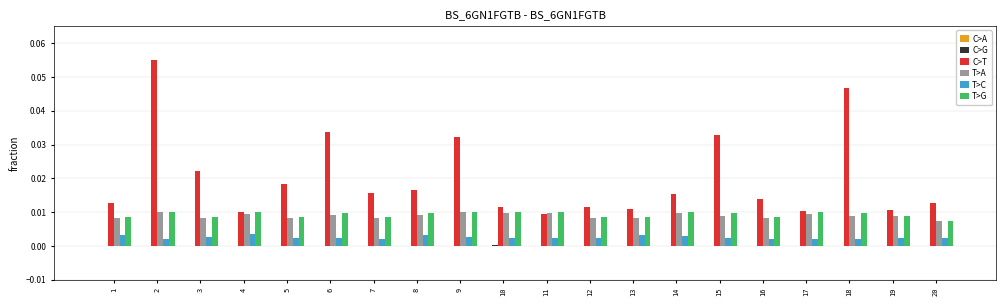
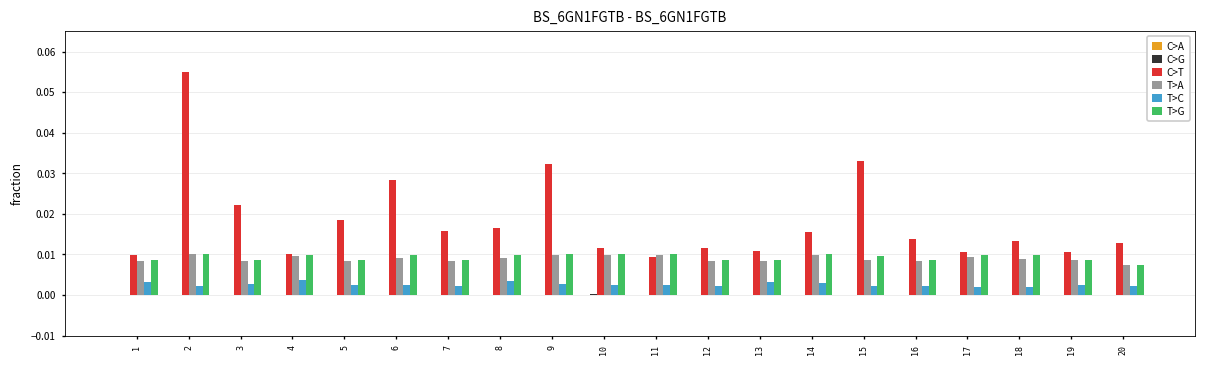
C>T, 1: 0.013 -> 0.010
C>T, 6: 0.034 -> 0.028
C>T, 18: 0.047 -> 0.013
